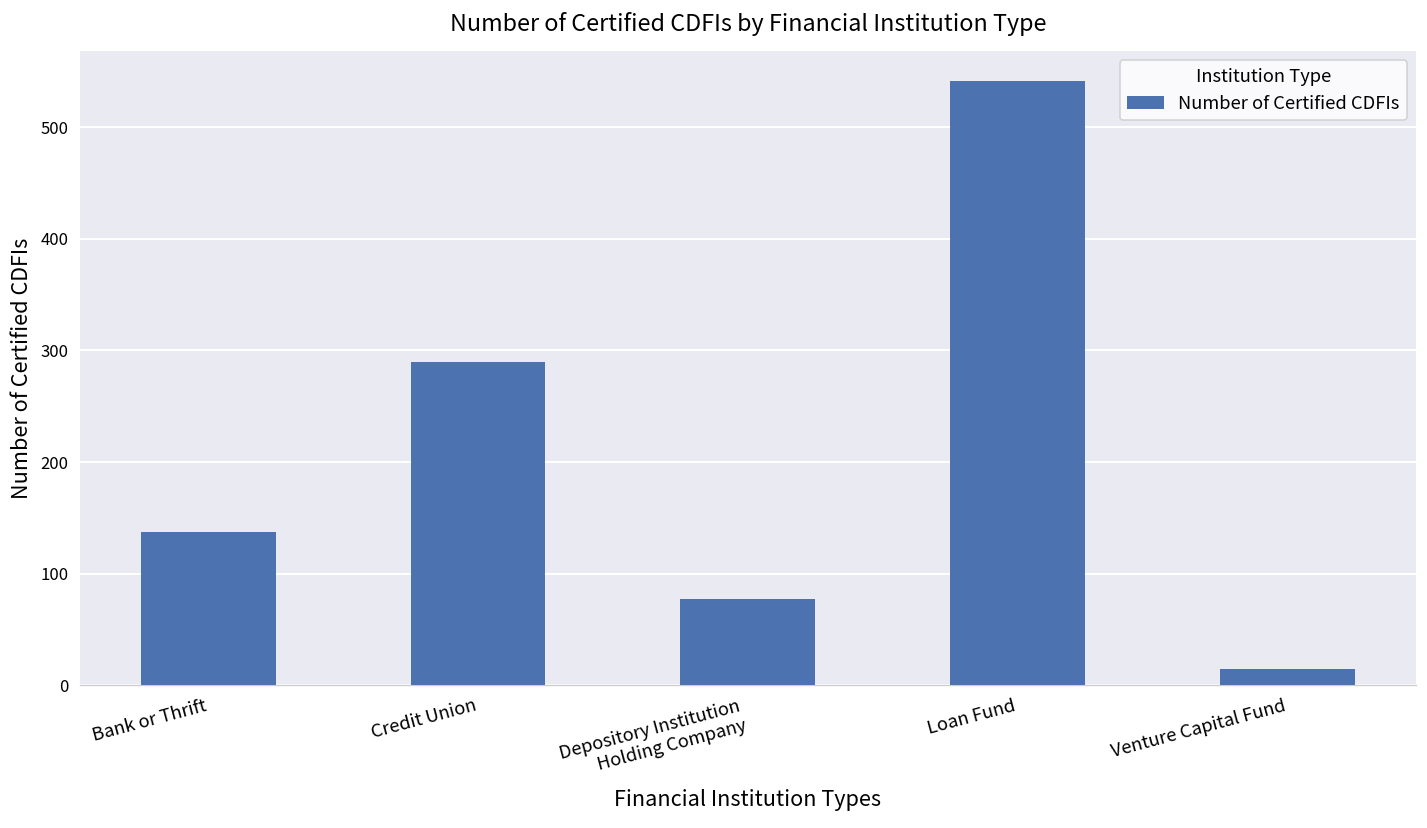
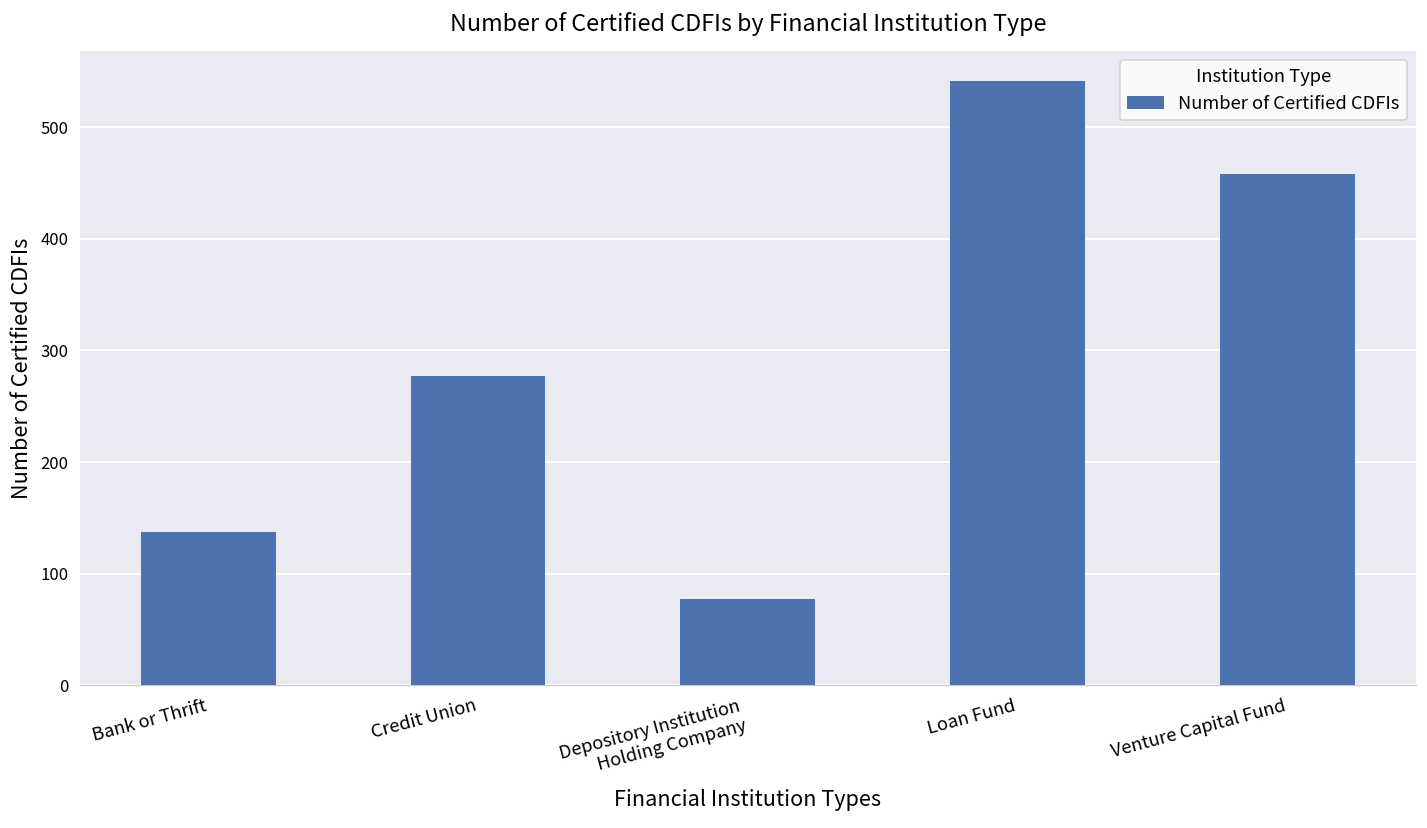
Credit Union: 290 -> 280
Venture Capital Fund: 20 -> 460
